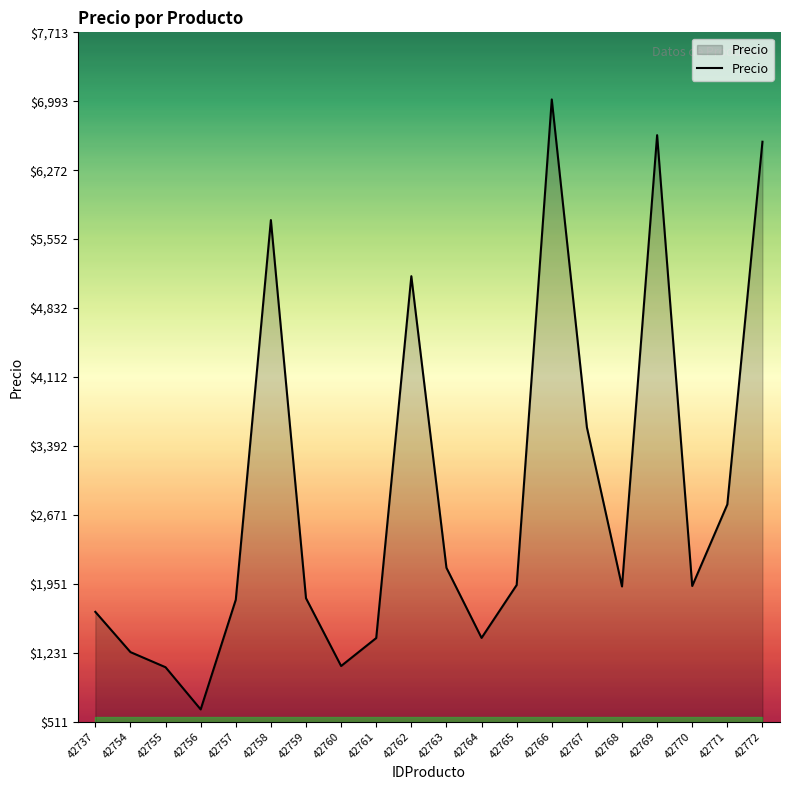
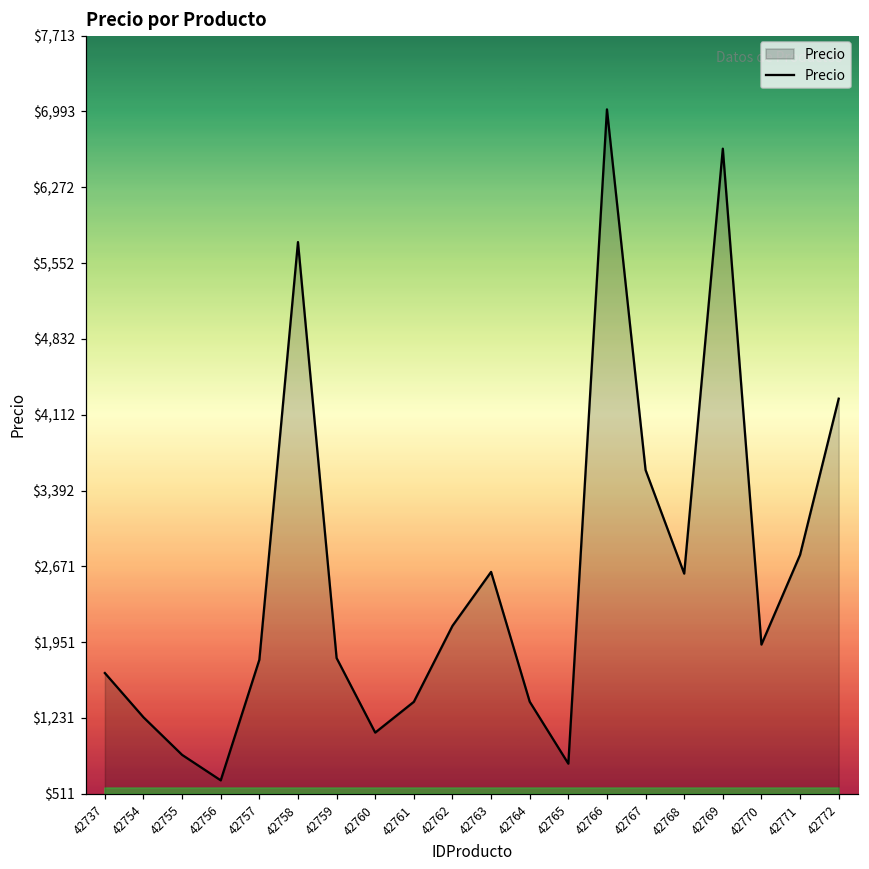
Precio, 42755: $1,100 -> $900
Precio, 42762: $5,200 -> $2,100
Precio, 42763: $2,100 -> $2,600
Precio, 42765: $1,900 -> $800
Precio, 42768: $1,900 -> $2,600
Precio, 42772: $6,600 -> $4,300
